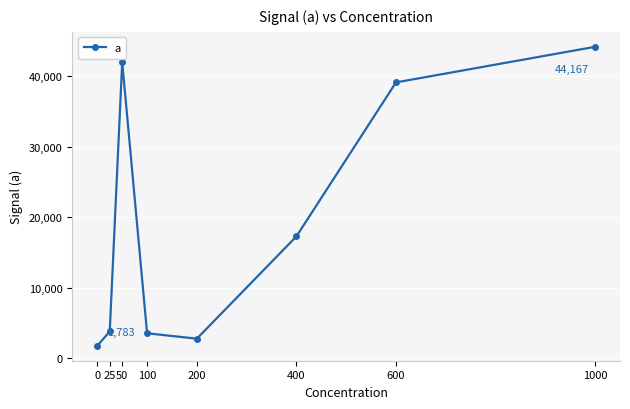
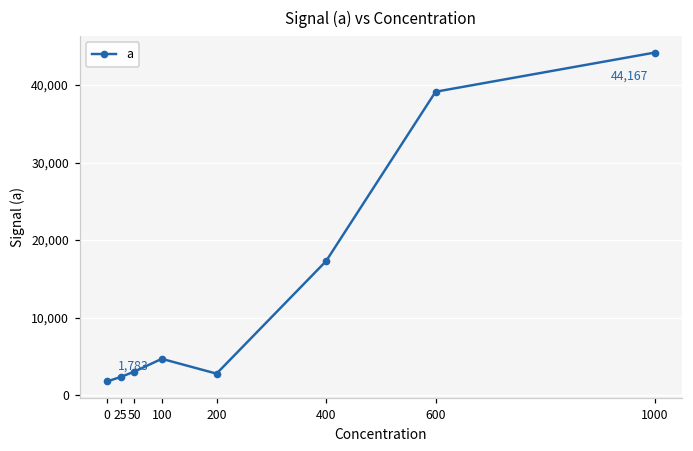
25: 4,000 -> 2,000
50: 42,000 -> 3,000
100: 4,000 -> 5,000
